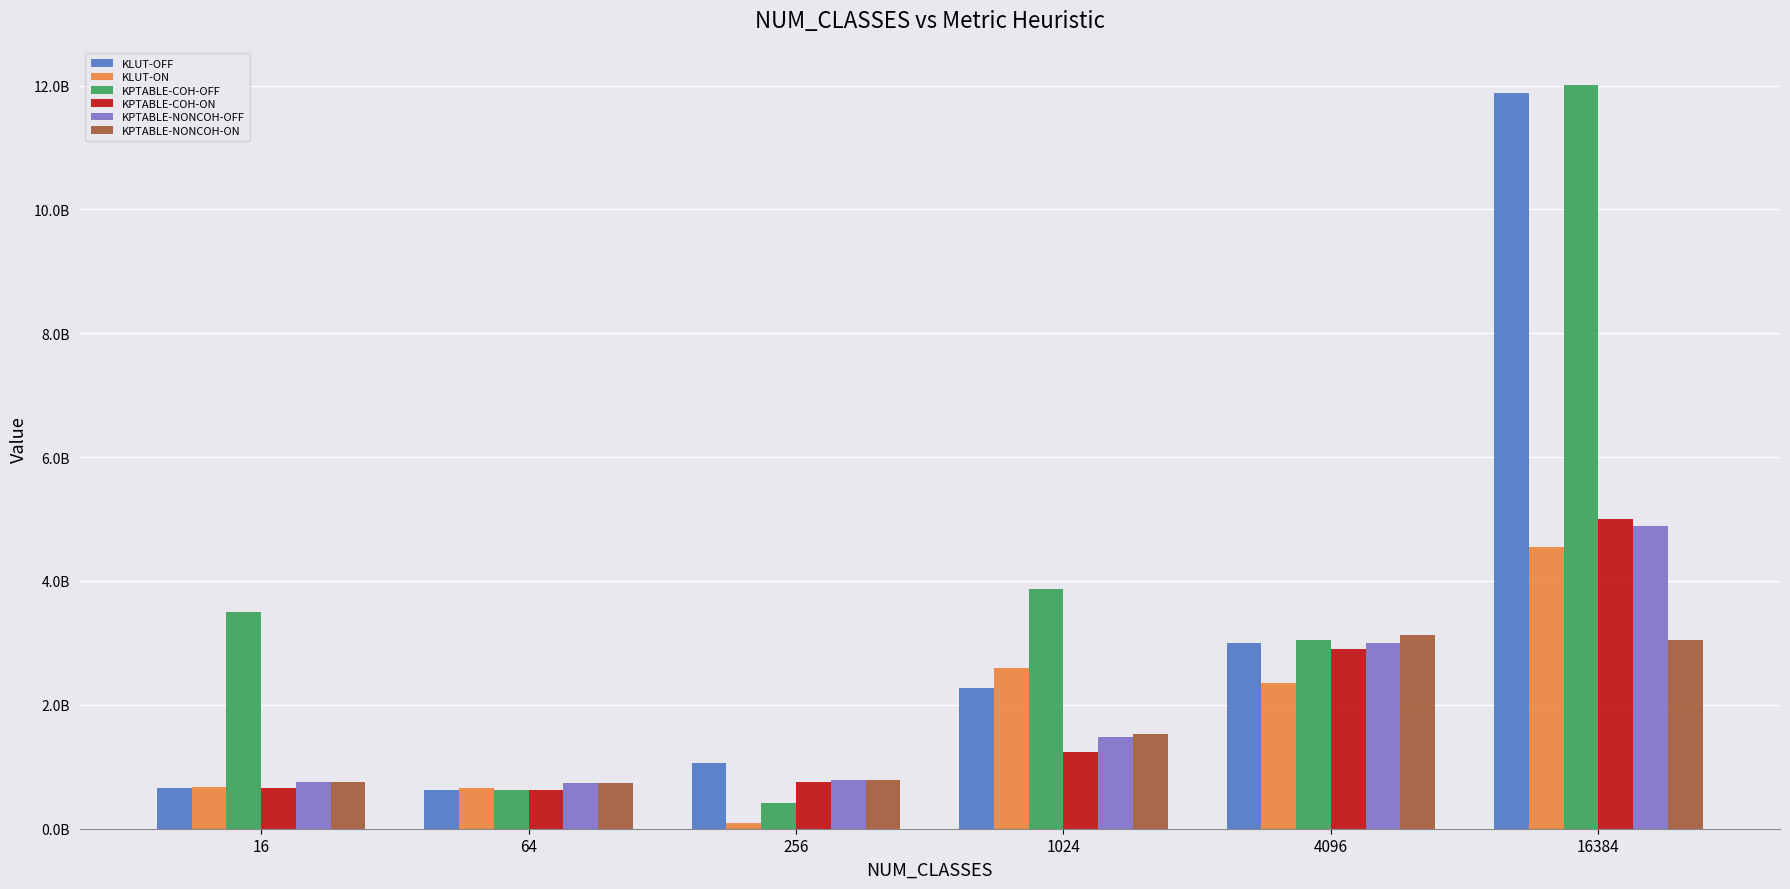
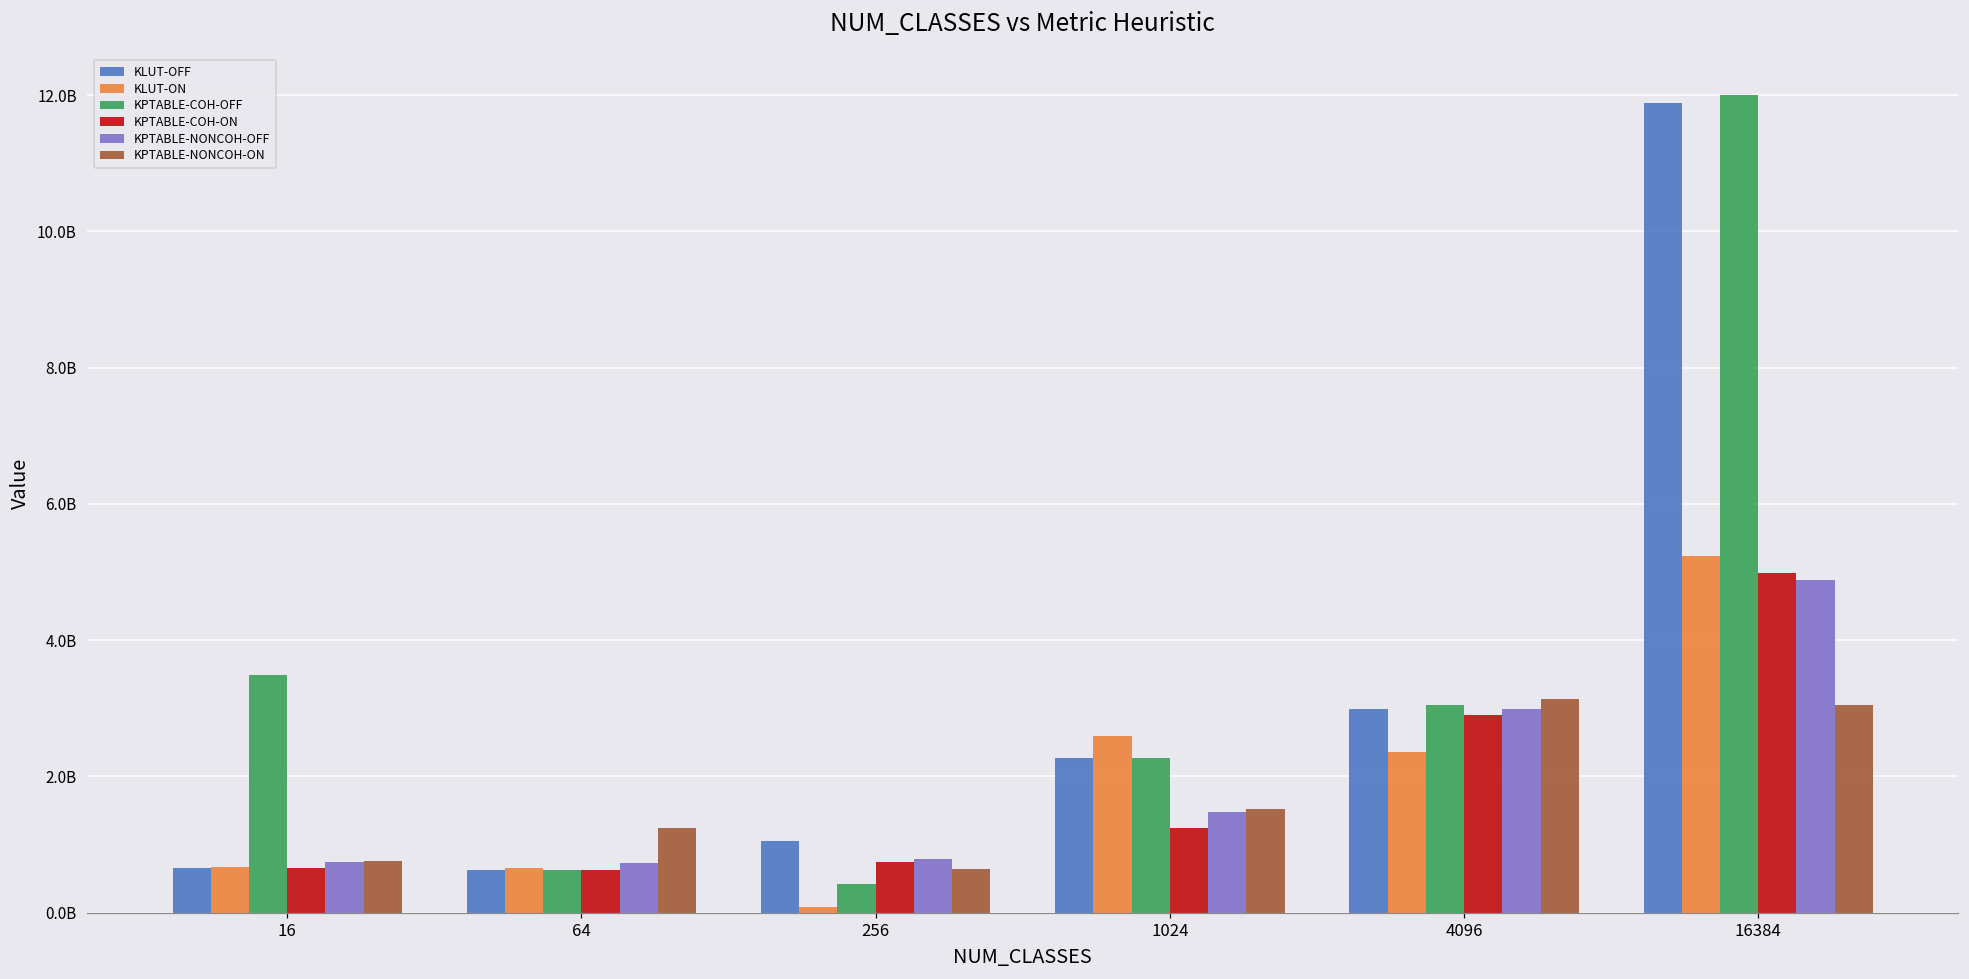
KPTABLE-NONCOH-ON, 64: 700000000 -> 1200000000
KPTABLE-NONCOH-ON, 256: 800000000 -> 600000000
KPTABLE-COH-OFF, 1024: 3900000000 -> 2300000000
KLUT-ON, 16384: 4600000000 -> 5200000000
